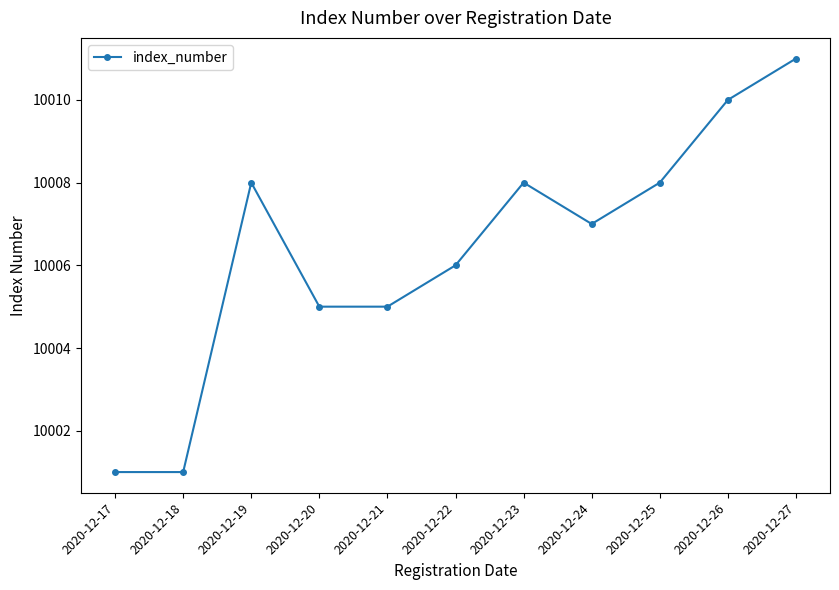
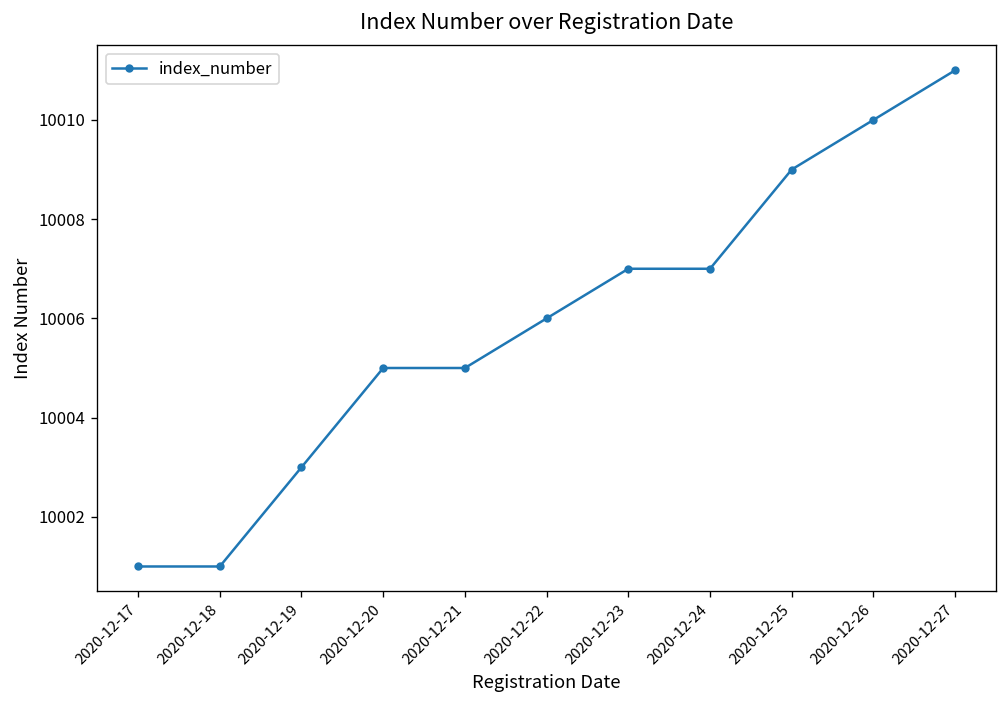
2020-12-19: 10008 -> 10003
2020-12-23: 10008 -> 10007
2020-12-25: 10008 -> 10009
